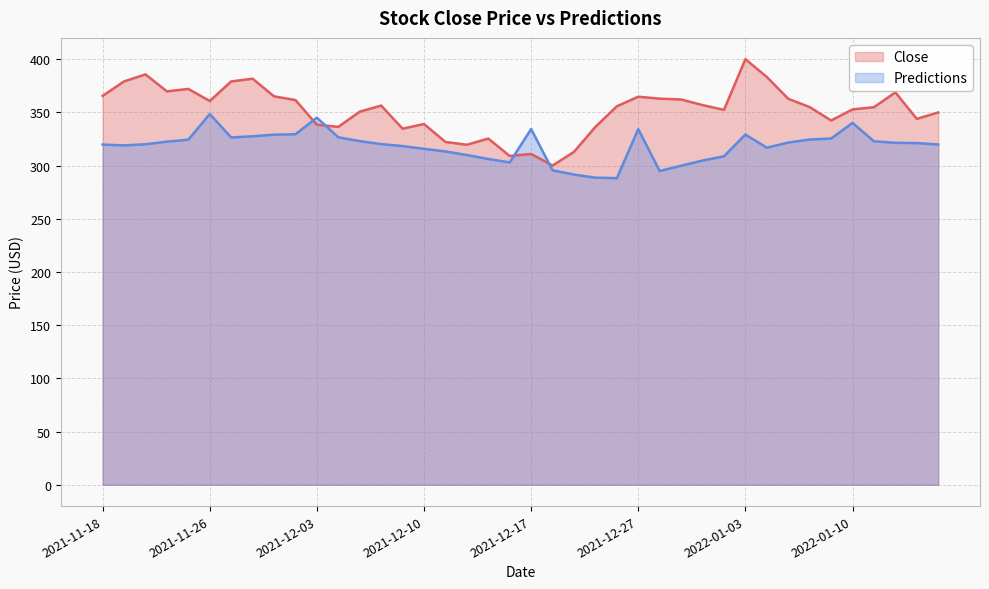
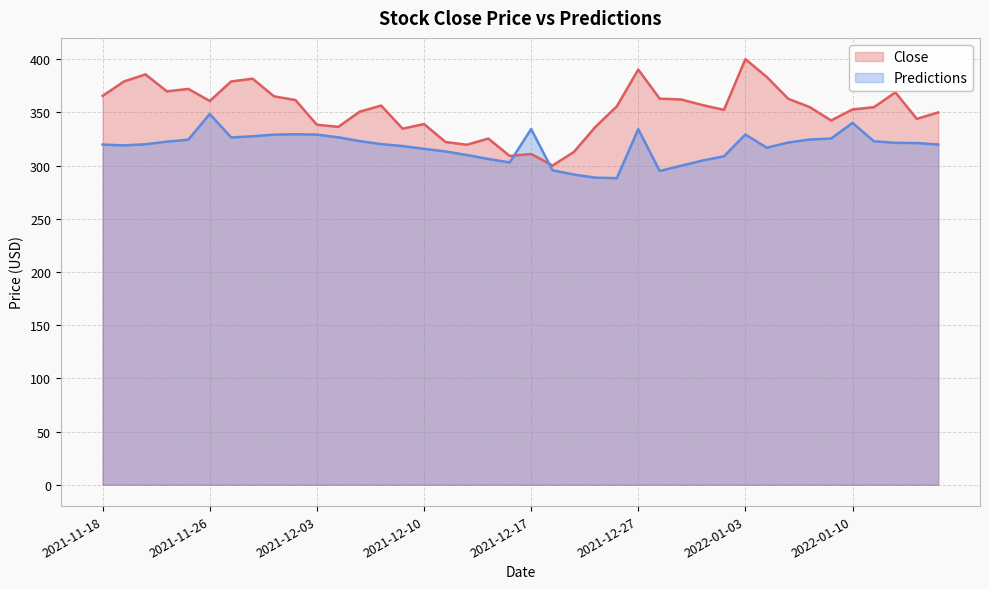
Predictions, 2021-12-03: 345 -> 329
Close, 2021-12-27: 365 -> 390
